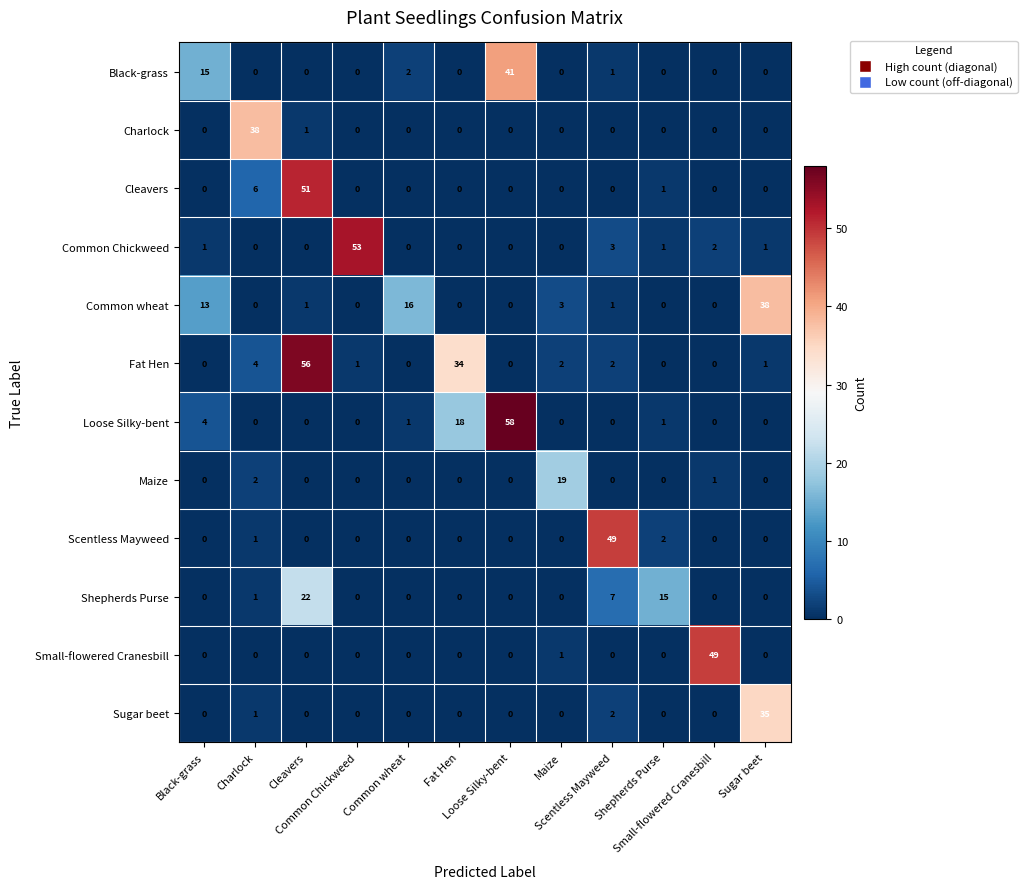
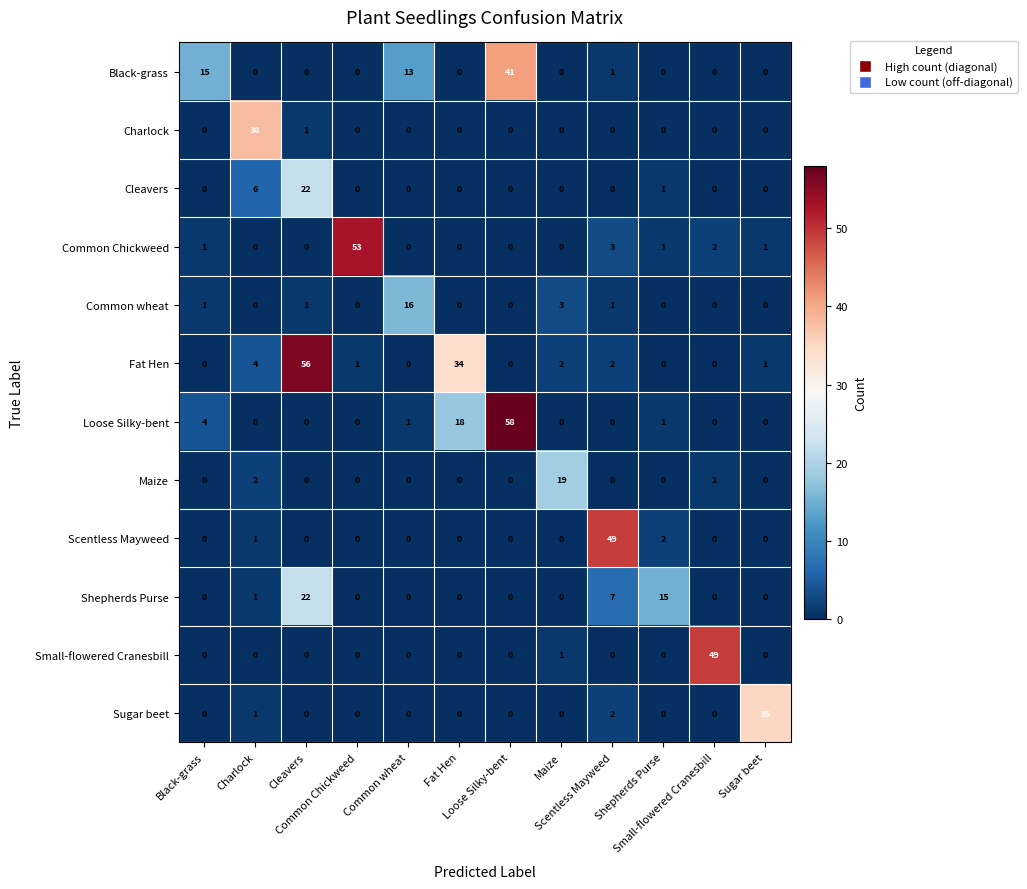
Black-grass, Common wheat: 2 -> 13
Cleavers, Cleavers: 51 -> 22
Common wheat, Black-grass: 13 -> 1
Common wheat, Sugar beet: 38 -> 0
